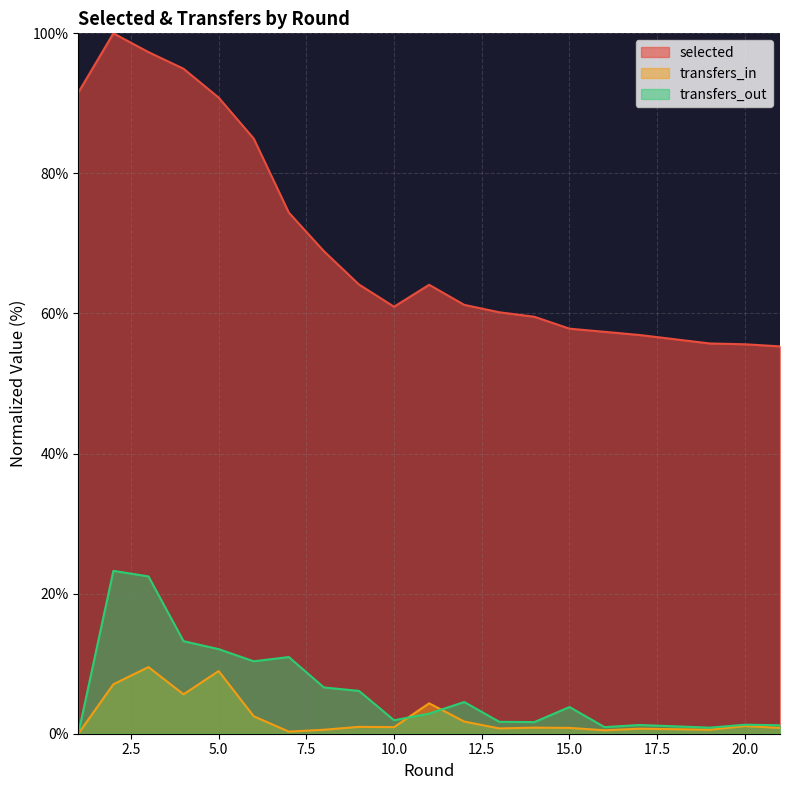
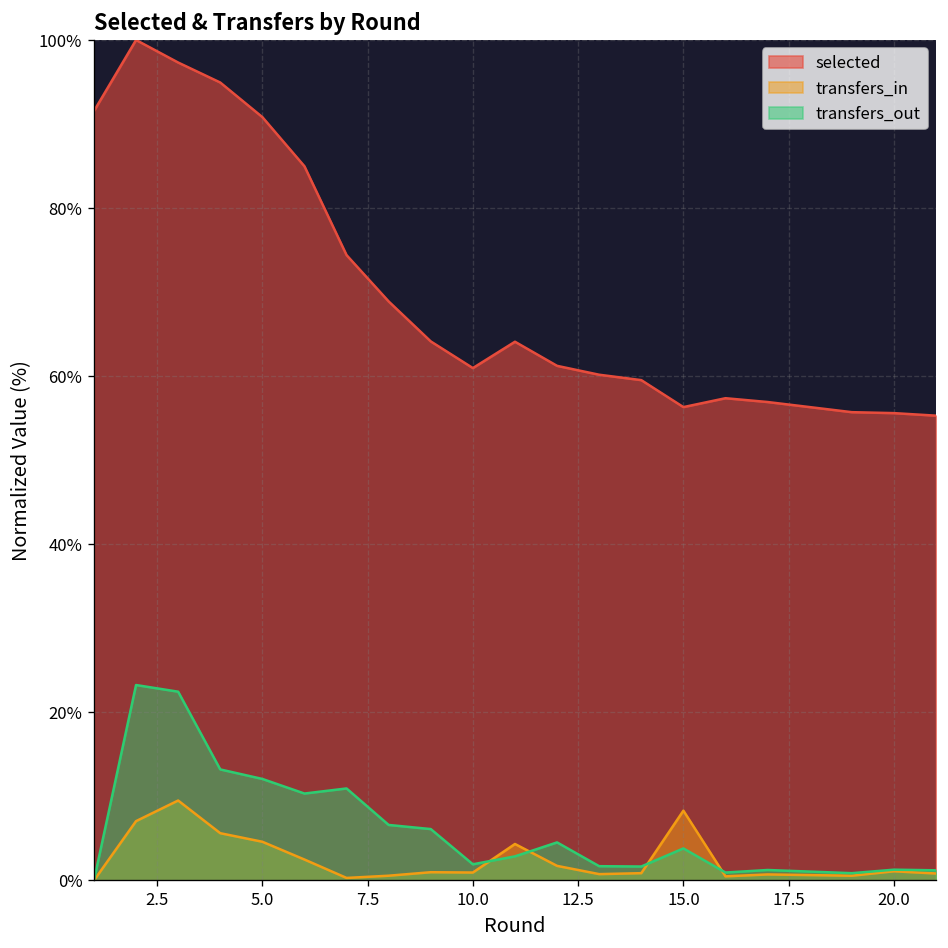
transfers_in, 5.0: 9% -> 5%
selected, 15.0: 58% -> 56%
transfers_in, 15.0: 1% -> 8%
